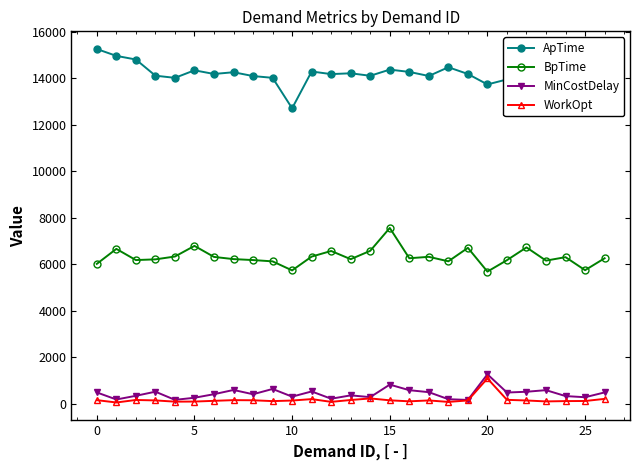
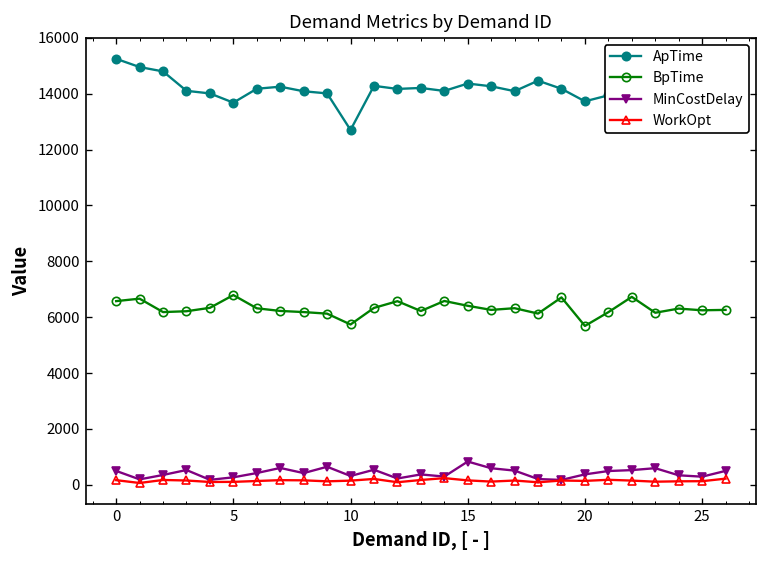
BpTime, 0: 6000 -> 6600
ApTime, 5: 14300 -> 13700
BpTime, 15: 7600 -> 6400
MinCostDelay, 20: 1300 -> 400
WorkOpt, 20: 1100 -> 100
BpTime, 25: 5700 -> 6200
